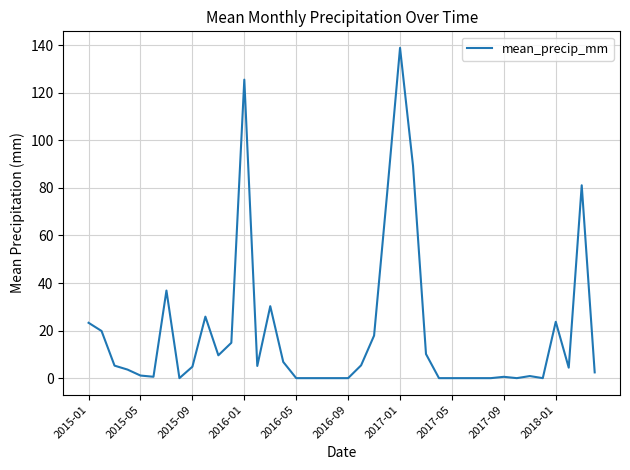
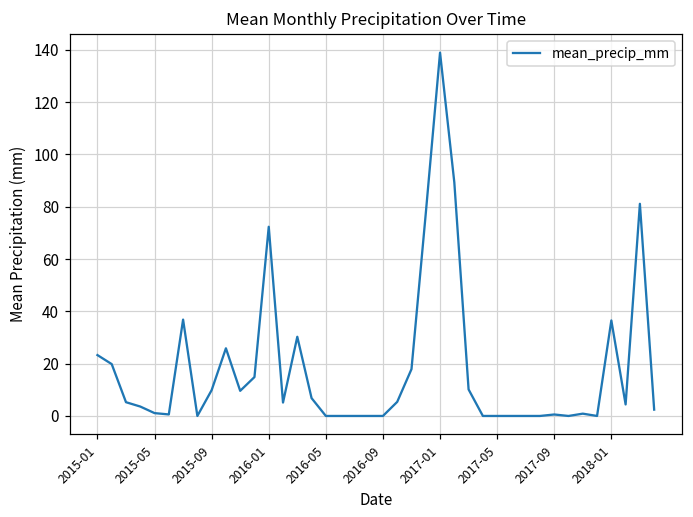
2015-09: 5 -> 10
2016-01: 126 -> 72
2018-01: 24 -> 37
